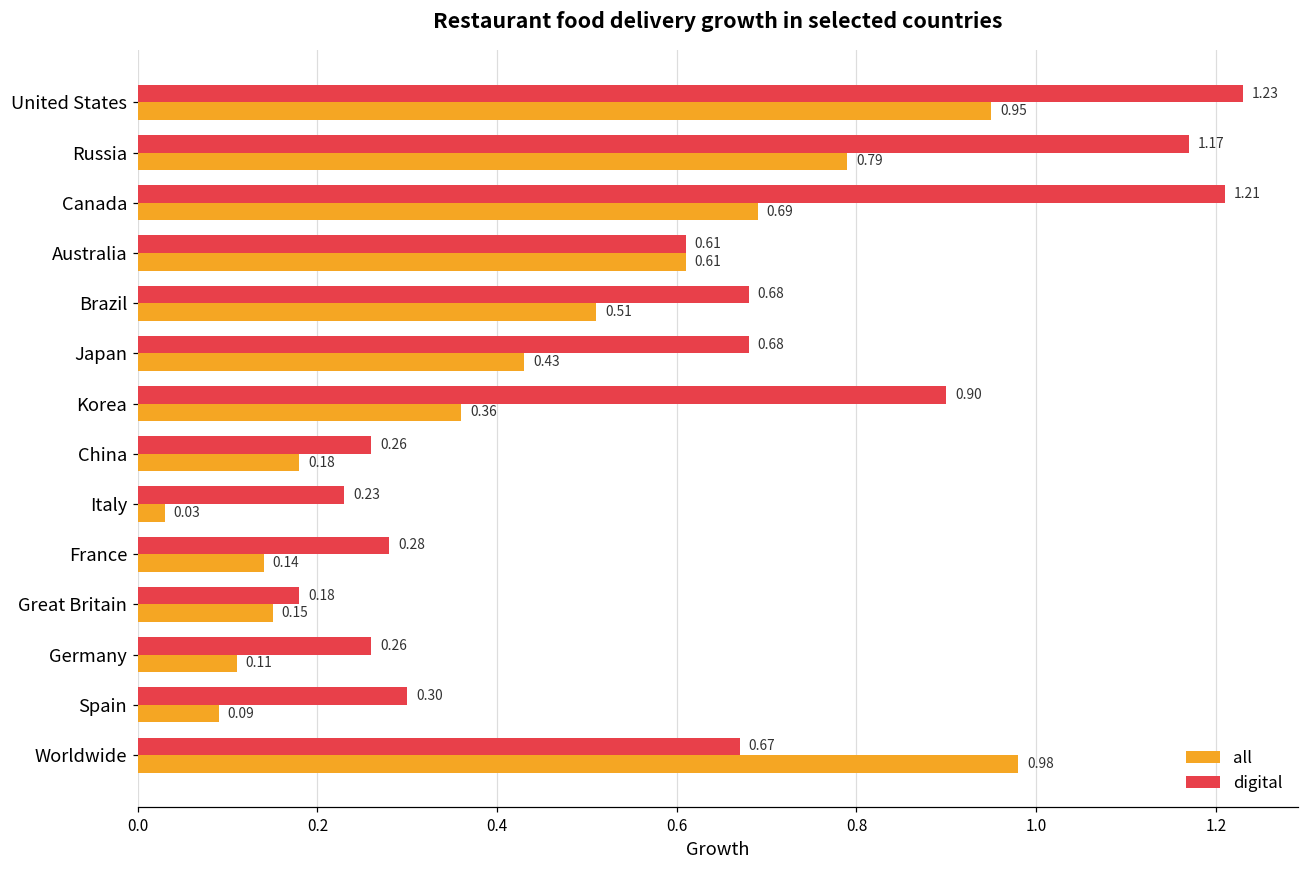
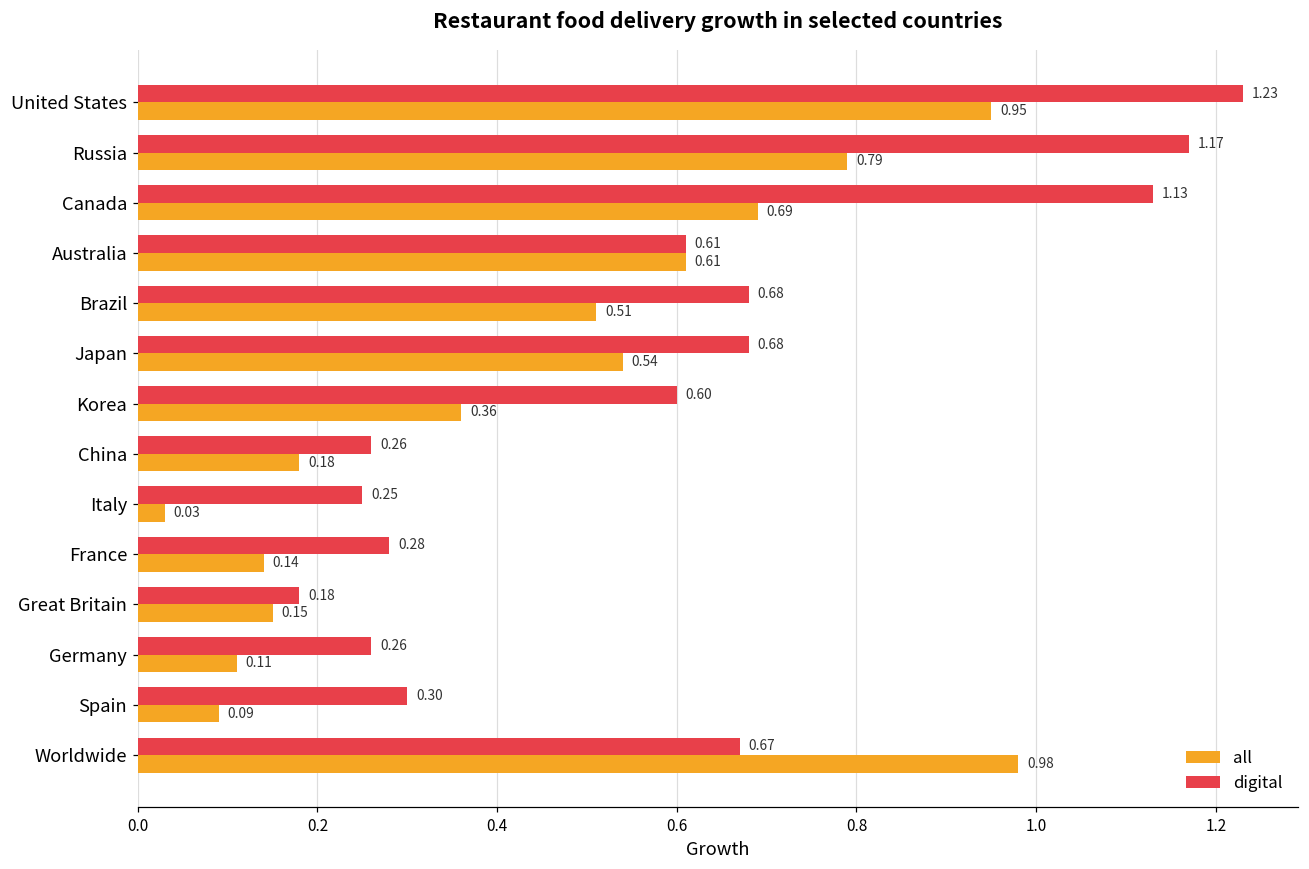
digital, Canada: 1.21 -> 1.13
all, Japan: 0.43 -> 0.54
digital, Korea: 0.90 -> 0.60
digital, Italy: 0.23 -> 0.25
